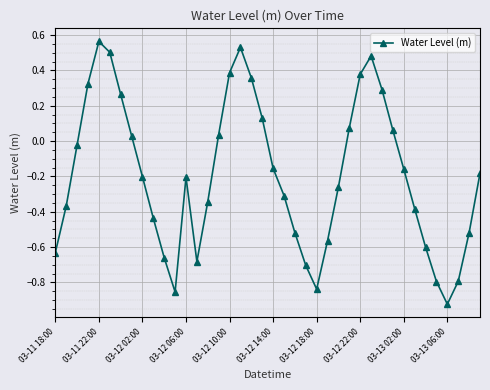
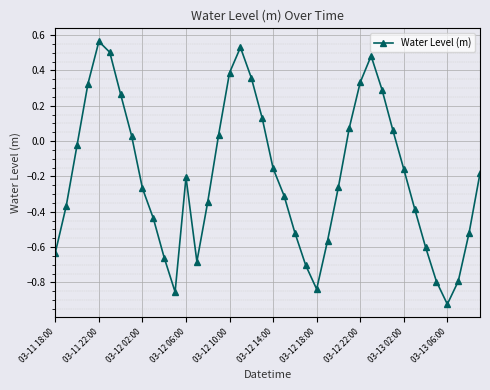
03-12 02:00: -0.20 -> -0.27
03-12 22:00: 0.38 -> 0.33
